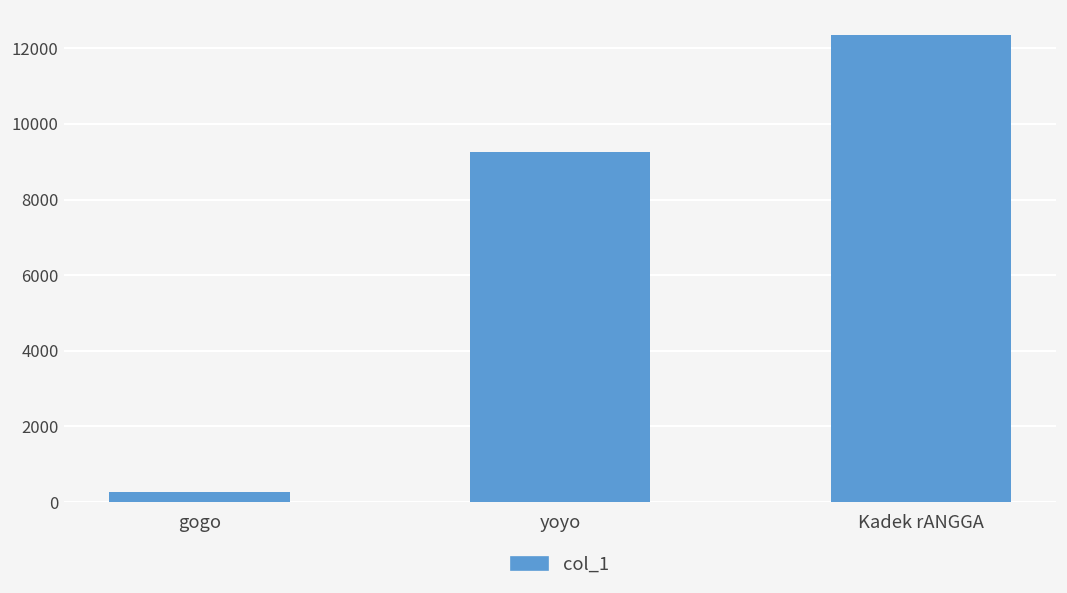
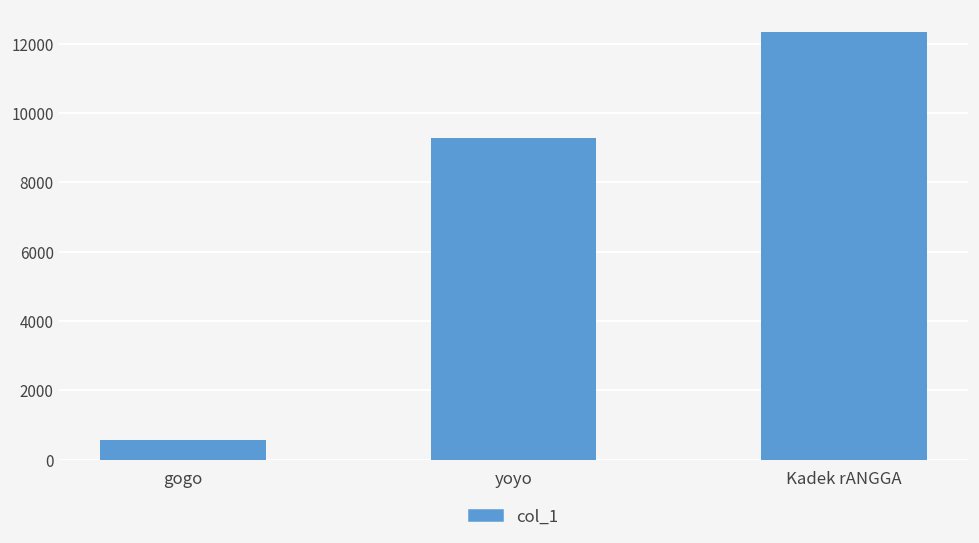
gogo: 300 -> 600
